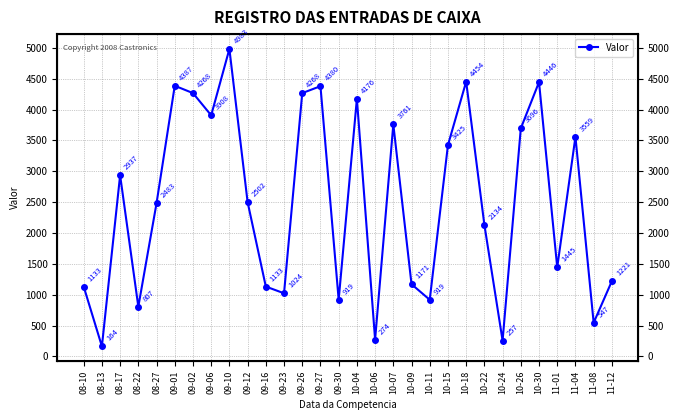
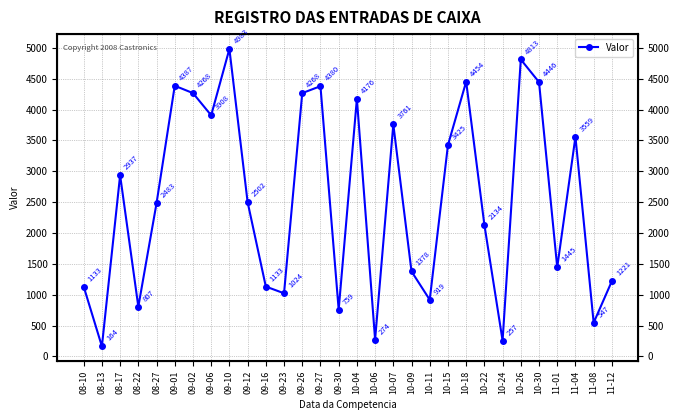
09-30: 919 -> 759
10-09: 1171 -> 1378
10-26: 3696 -> 4813
